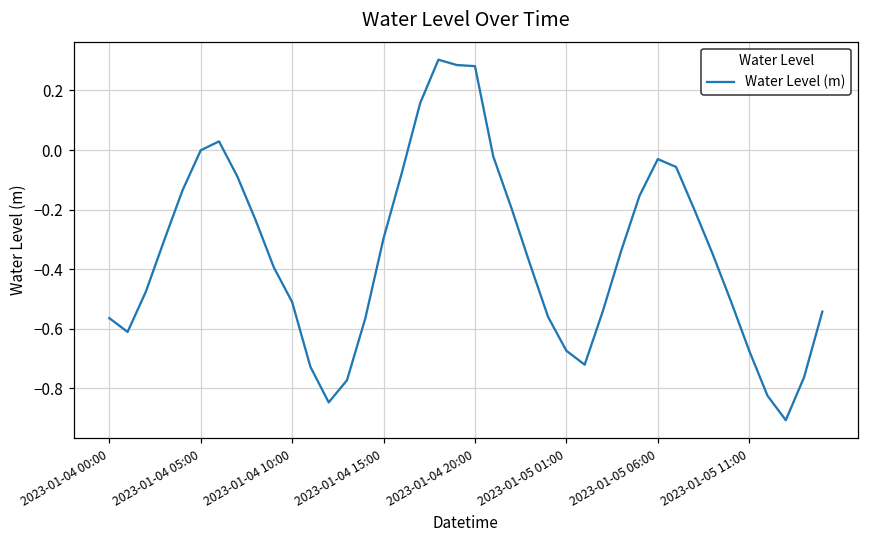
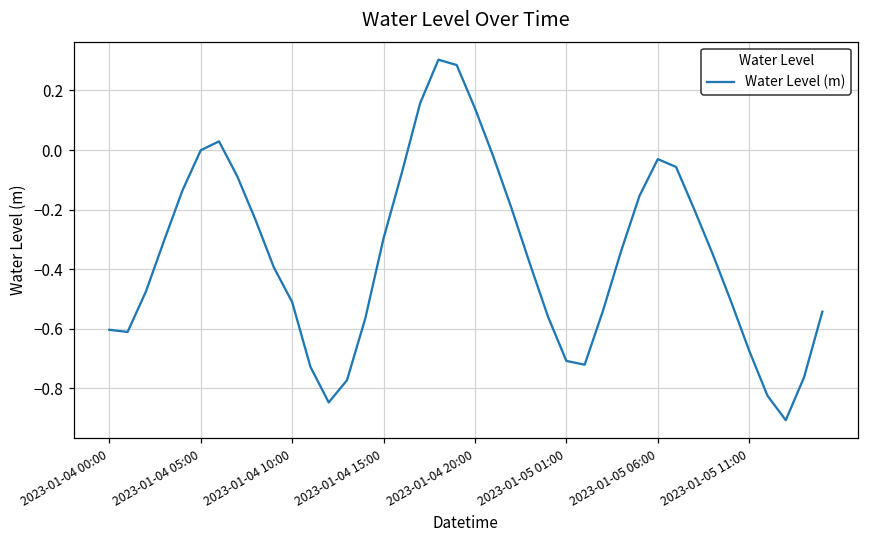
2023-01-04 00:00: -0.56 -> -0.60
2023-01-04 20:00: 0.28 -> 0.14
2023-01-05 01:00: -0.67 -> -0.71
